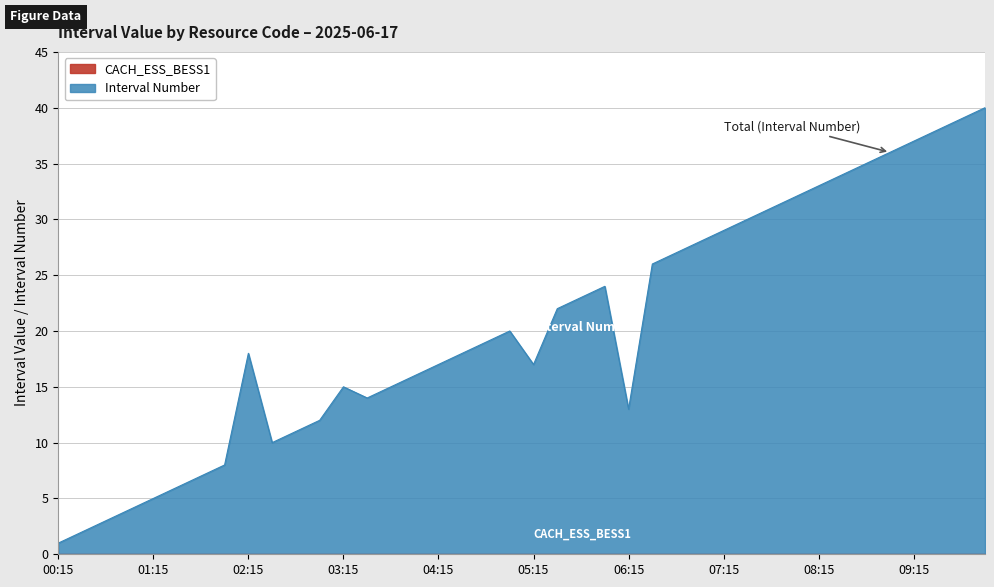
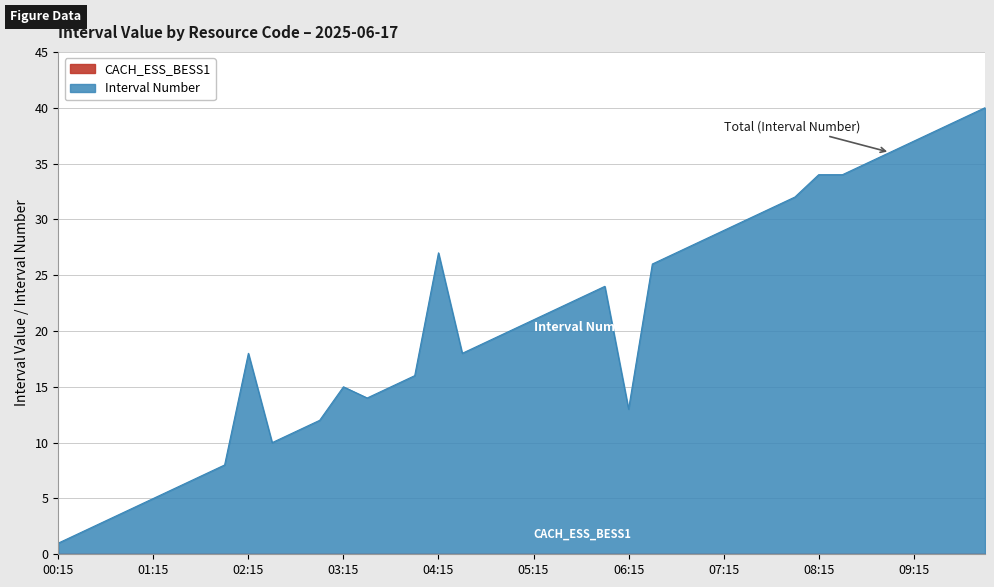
Interval Number, 04:15: 17 -> 27
Interval Number, 05:15: 17 -> 21
Interval Number, 08:15: 33 -> 34
